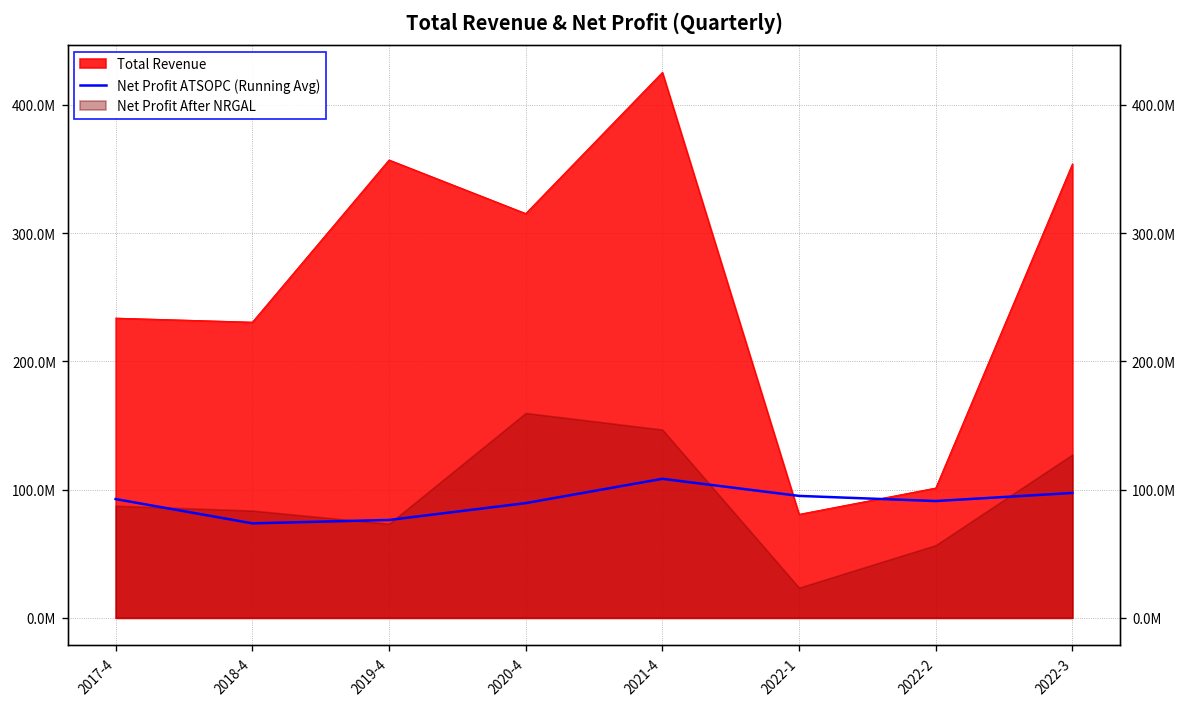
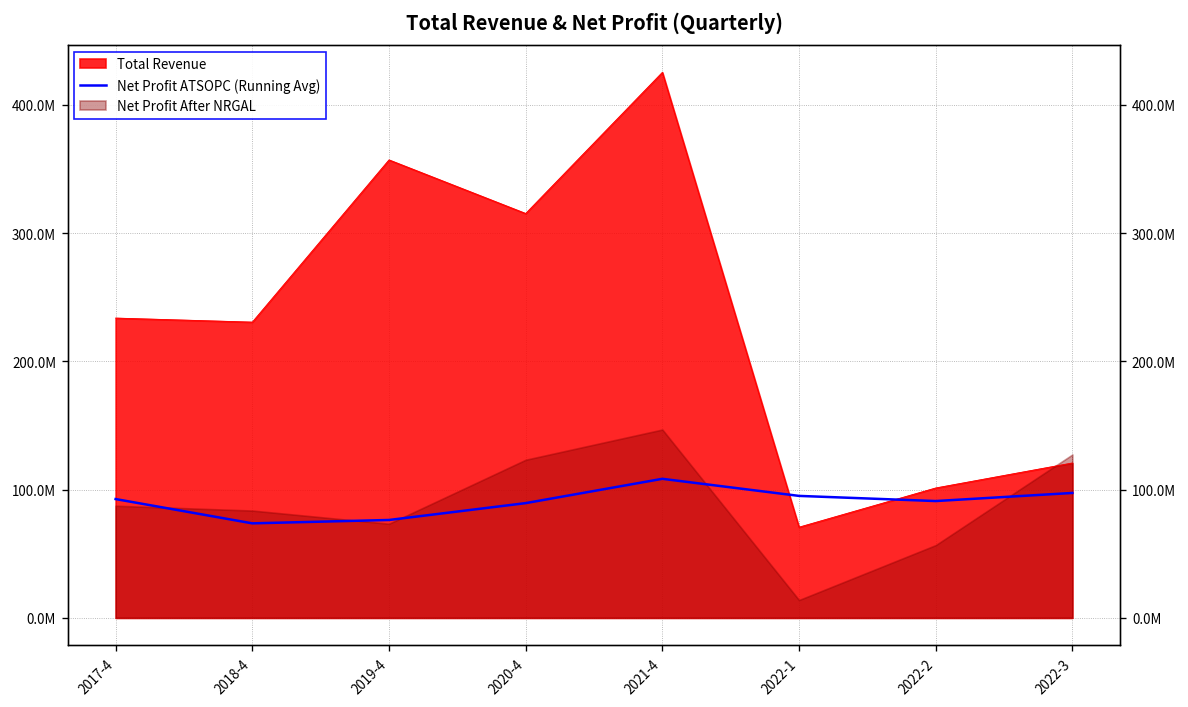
Net Profit After NRGAL, 2020-4: 160000000 -> 123000000
Total Revenue, 2022-1: 81000000 -> 71000000
Net Profit After NRGAL, 2022-1: 24000000 -> 14000000
Total Revenue, 2022-3: 354000000 -> 121000000
